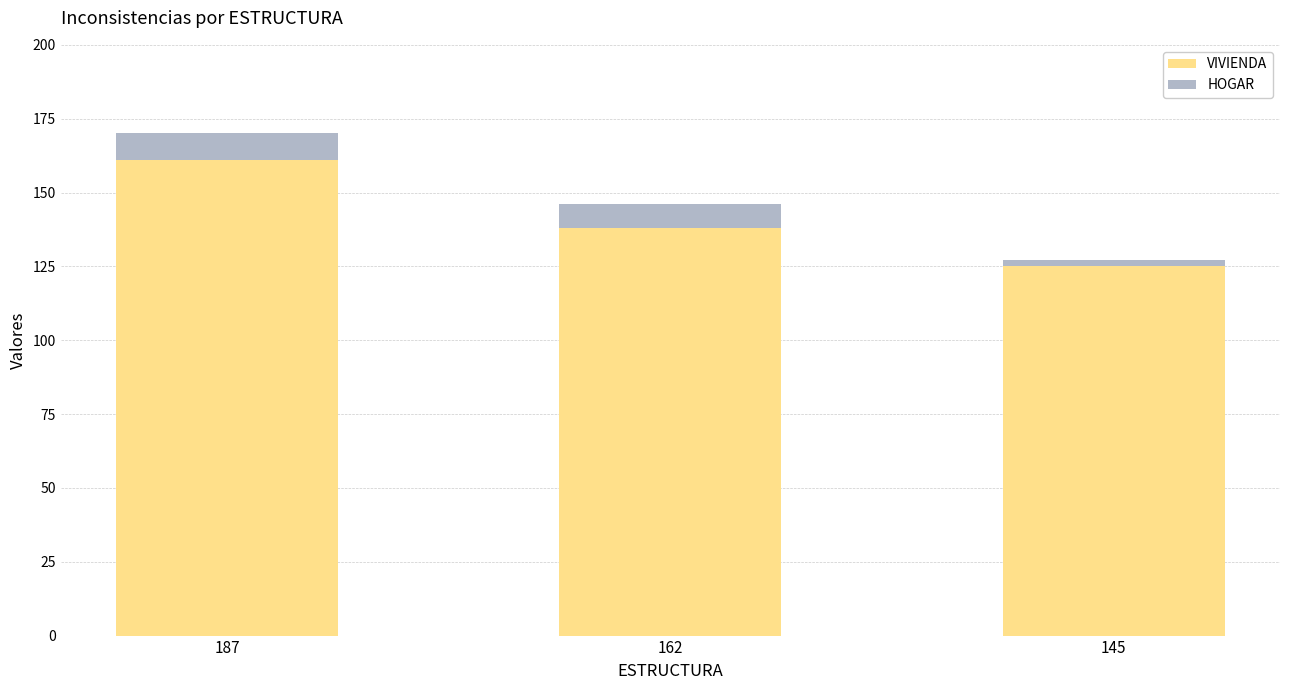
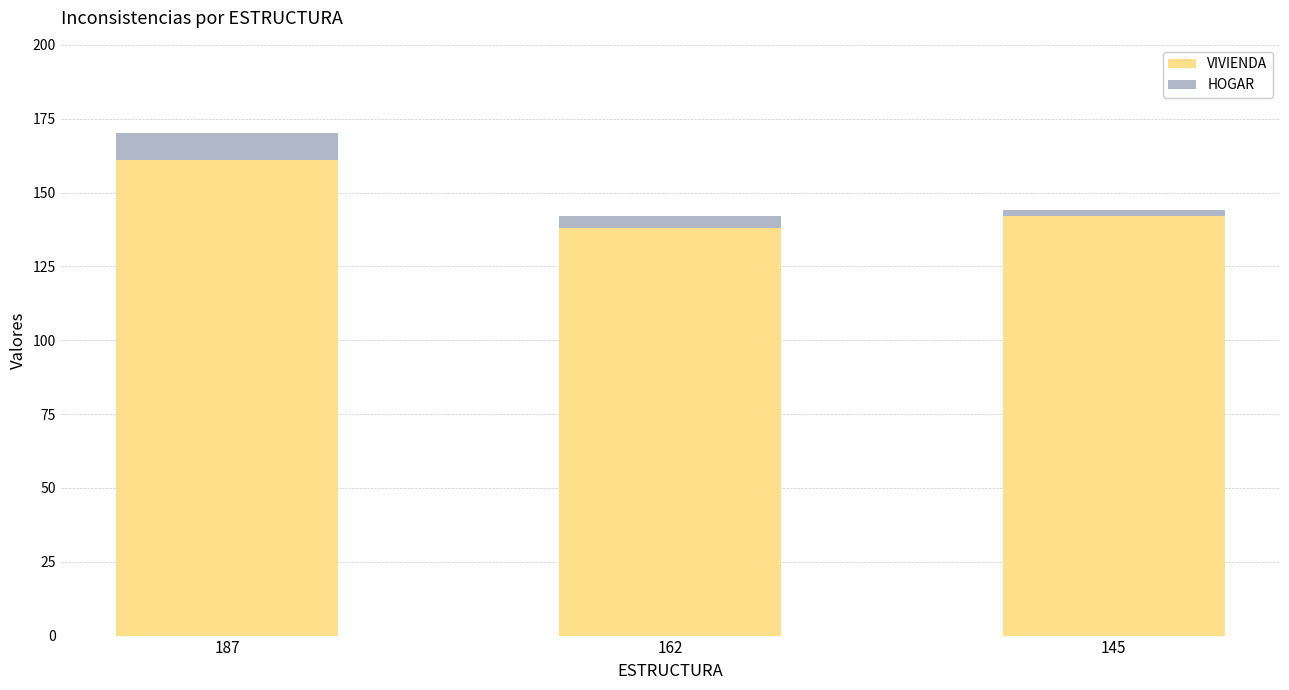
HOGAR, 162: 8 -> 4
VIVIENDA, 145: 125 -> 142
